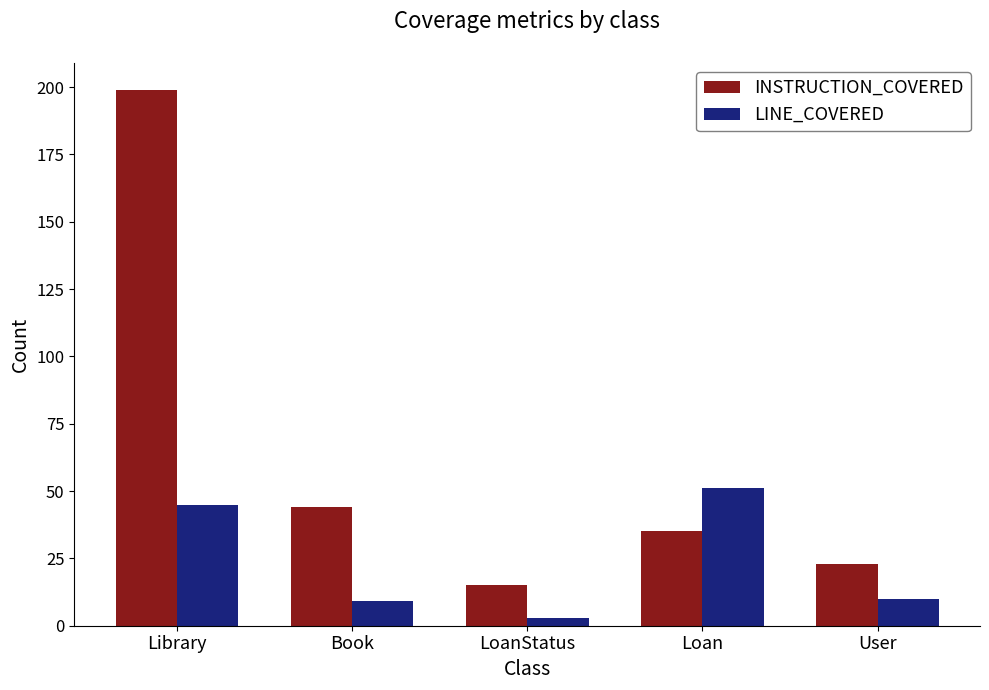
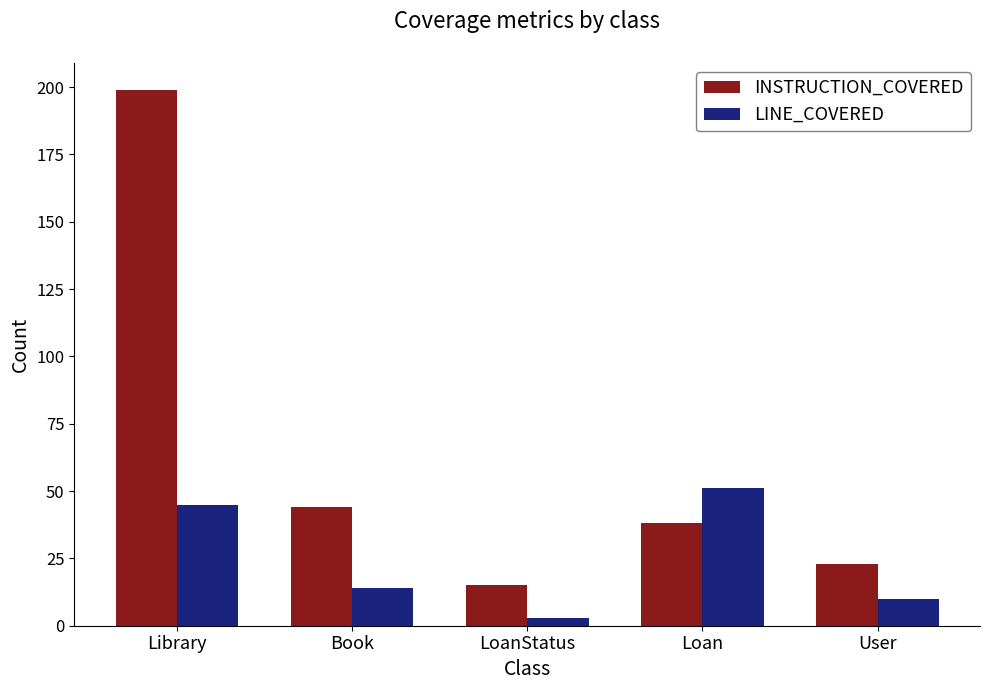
LINE_COVERED, Book: 9 -> 14
INSTRUCTION_COVERED, Loan: 35 -> 38
